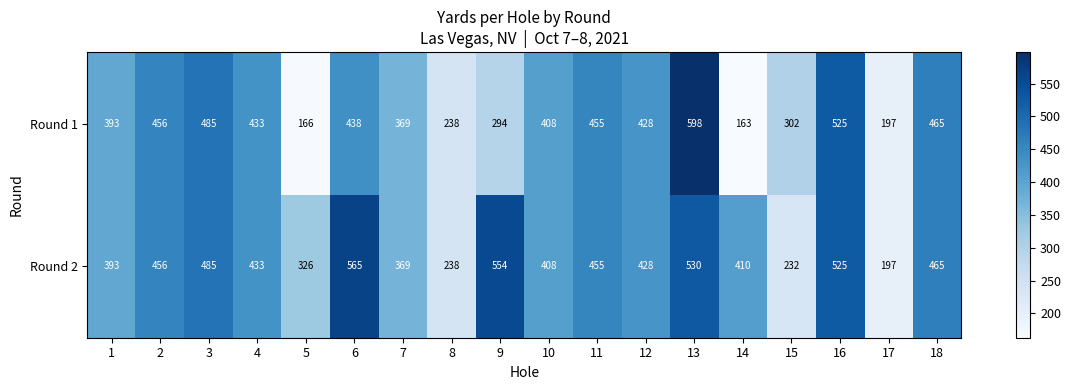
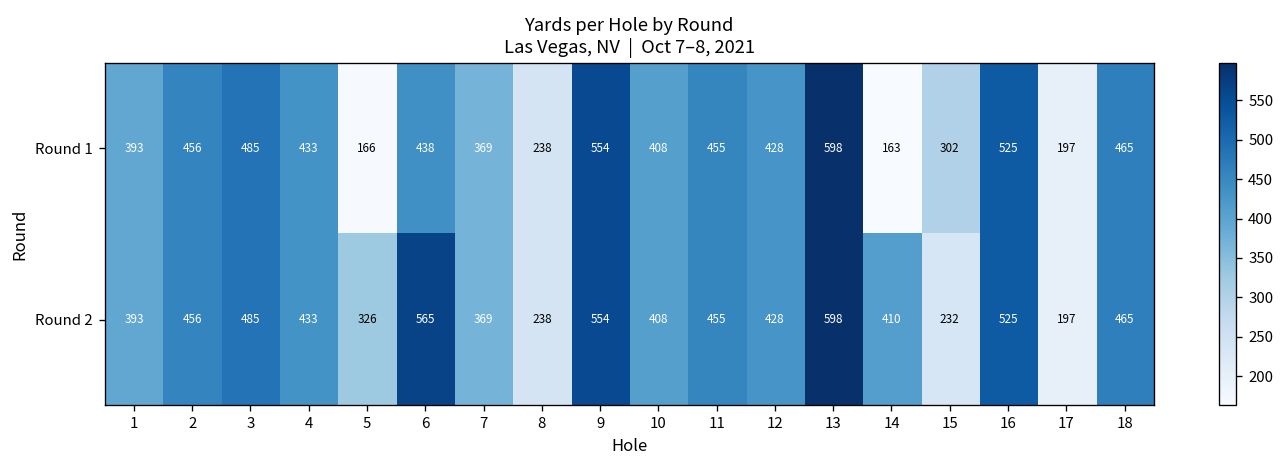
Round 1, 9: 294 -> 554
Round 2, 13: 530 -> 598
